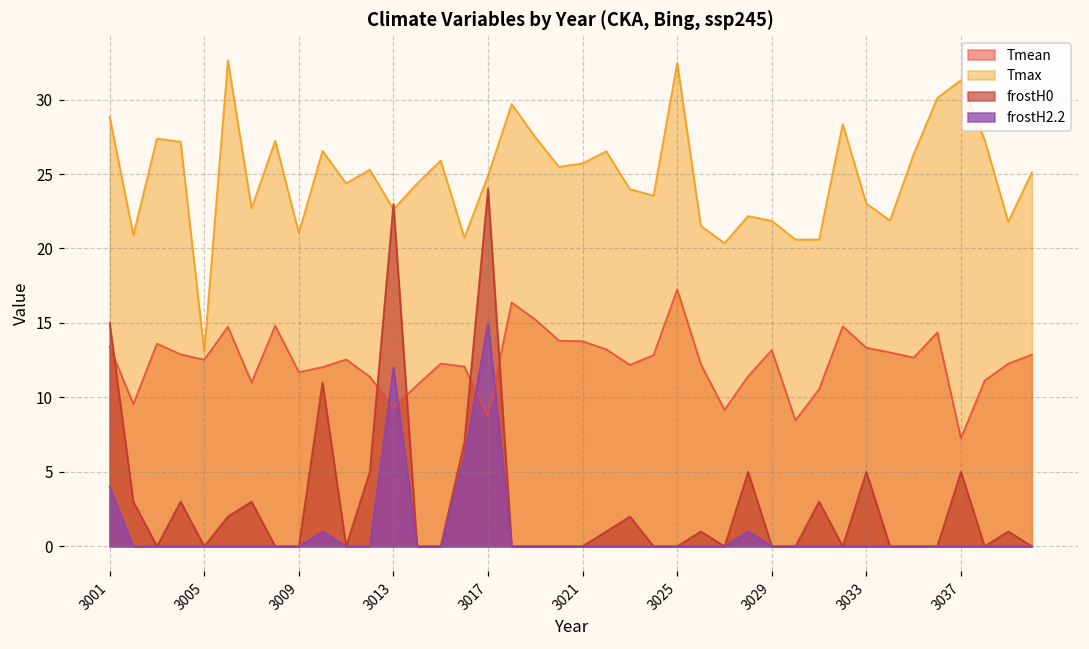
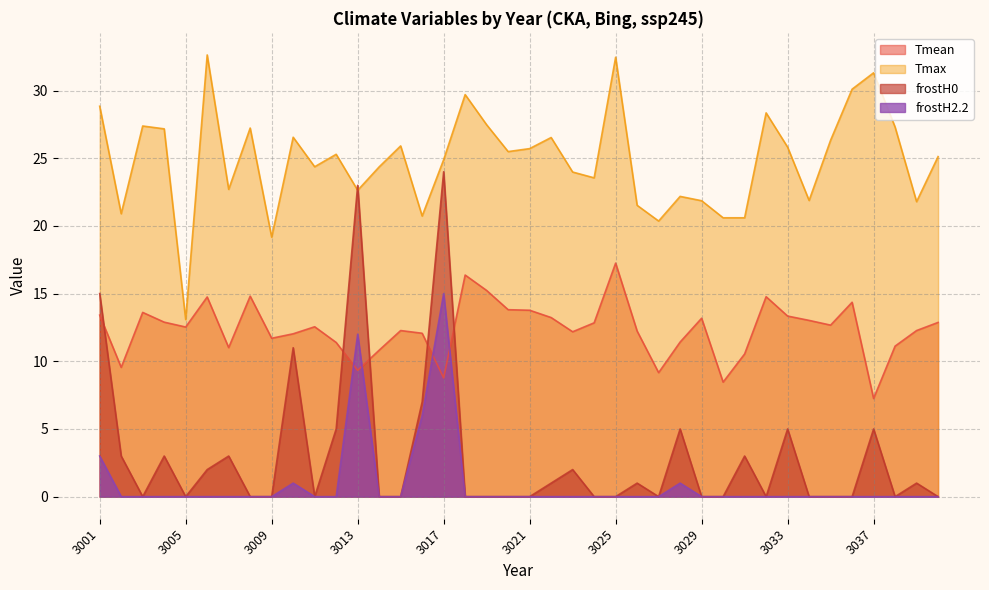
frostH2.2, 3001: 4 -> 3
Tmax, 3009: 21.0 -> 19.2
Tmax, 3033: 23.0 -> 25.8
